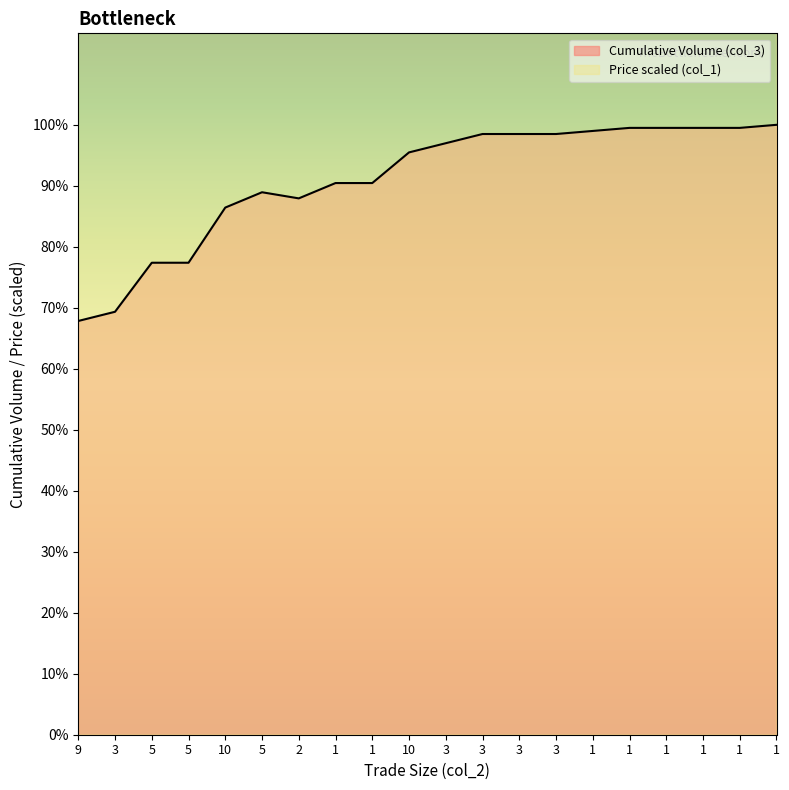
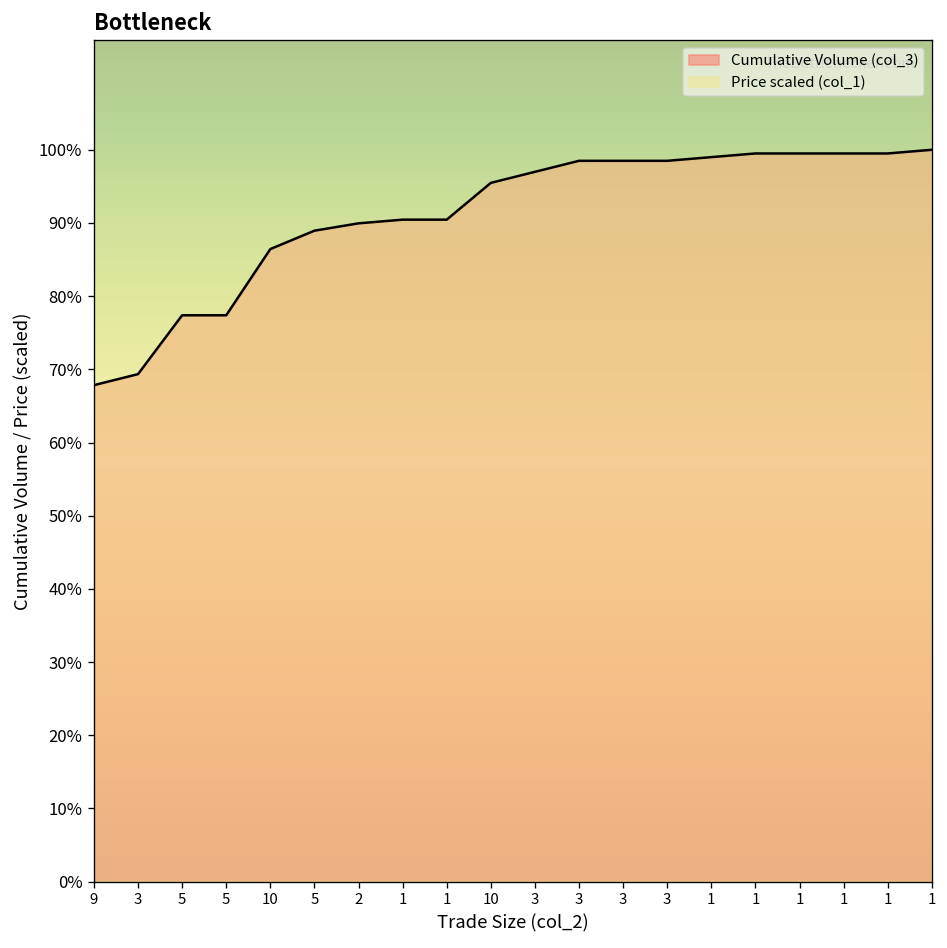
Cumulative Volume (col_3), 2: 88% -> 90%
